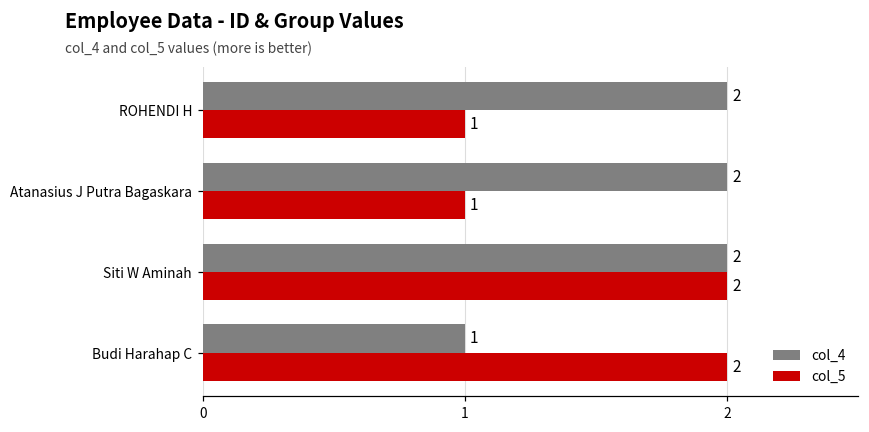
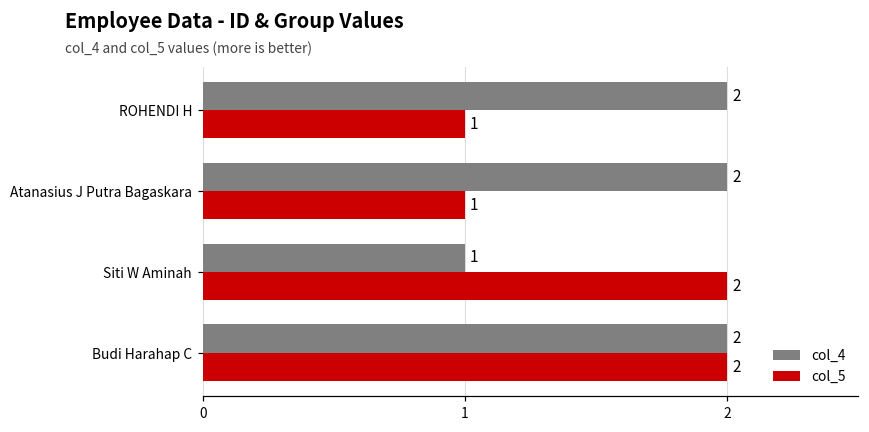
col_4, Siti W Aminah: 2 -> 1
col_4, Budi Harahap C: 1 -> 2
